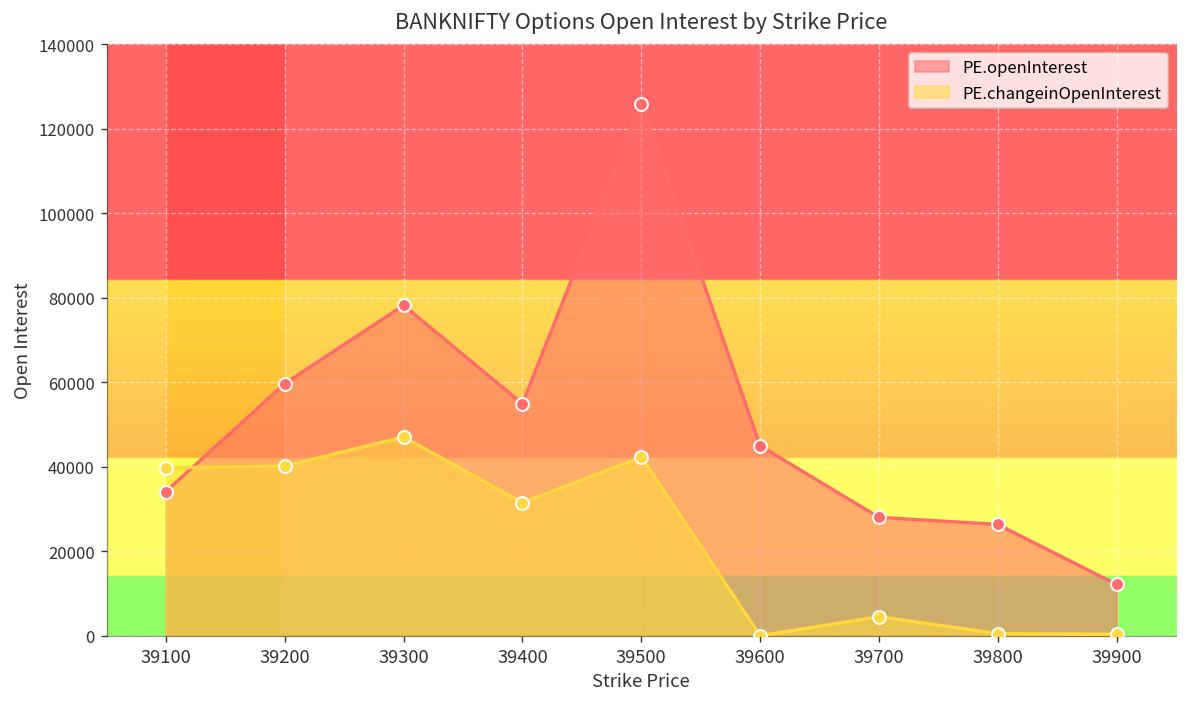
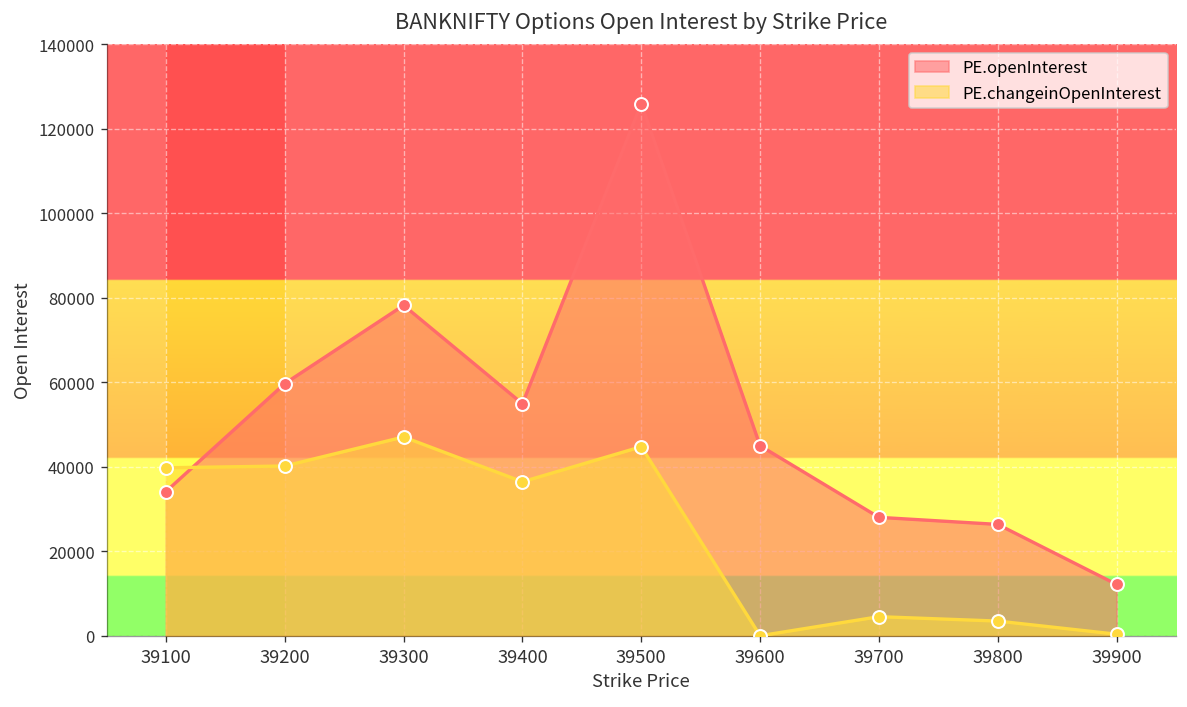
PE.changeinOpenInterest, 39400: 31000 -> 36000
PE.changeinOpenInterest, 39500: 42000 -> 45000
PE.changeinOpenInterest, 39800: 1000 -> 4000
